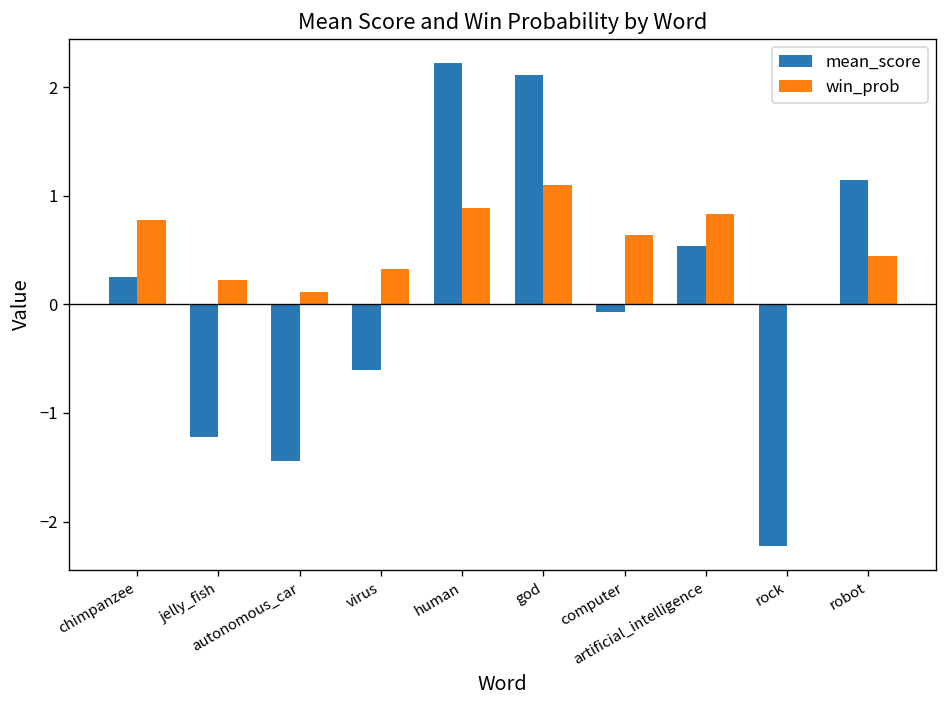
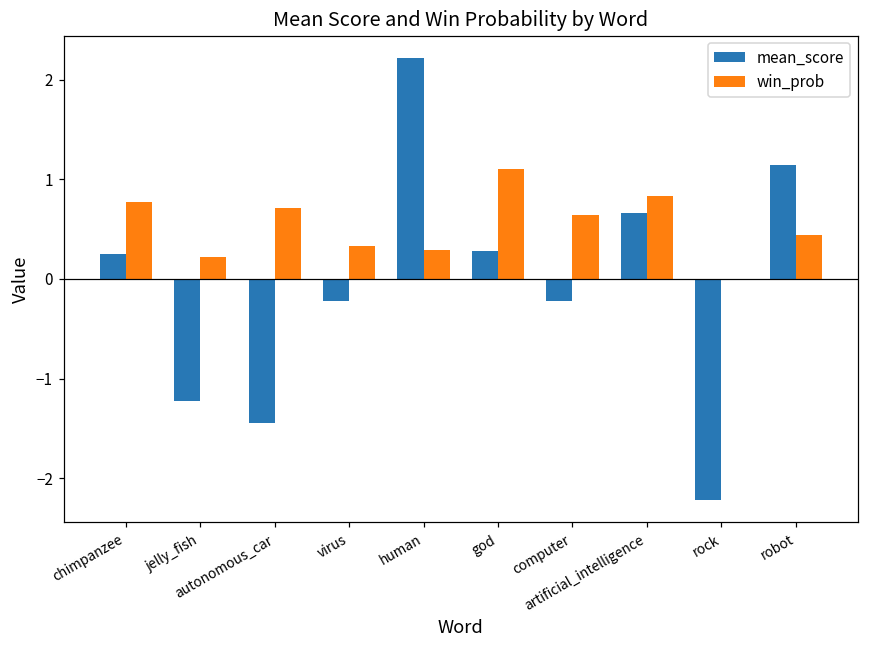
win_prob, autonomous_car: 0.1 -> 0.7
mean_score, virus: -0.6 -> -0.2
win_prob, human: 0.9 -> 0.3
mean_score, god: 2.1 -> 0.3
mean_score, computer: -0.1 -> -0.2
mean_score, artificial_intelligence: 0.5 -> 0.7
